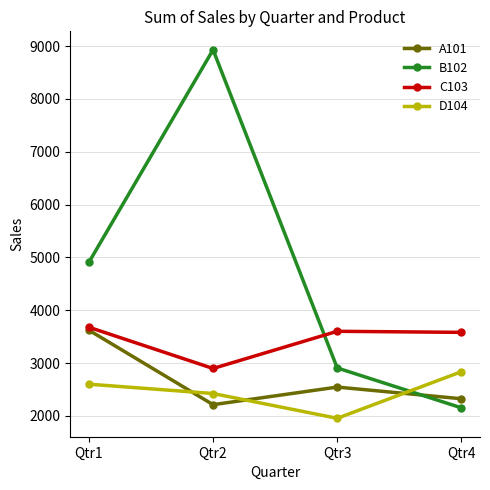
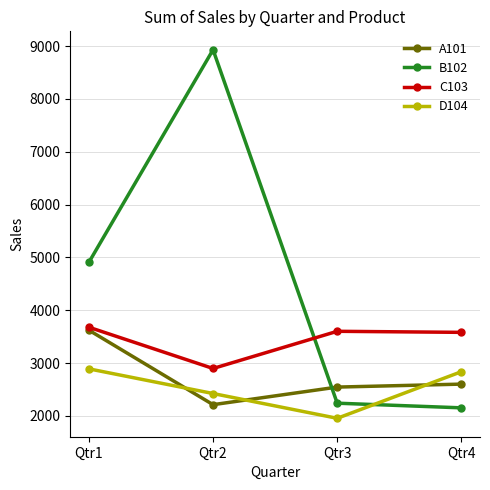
D104, Qtr1: 2600 -> 2900
B102, Qtr3: 2900 -> 2200
A101, Qtr4: 2300 -> 2600
